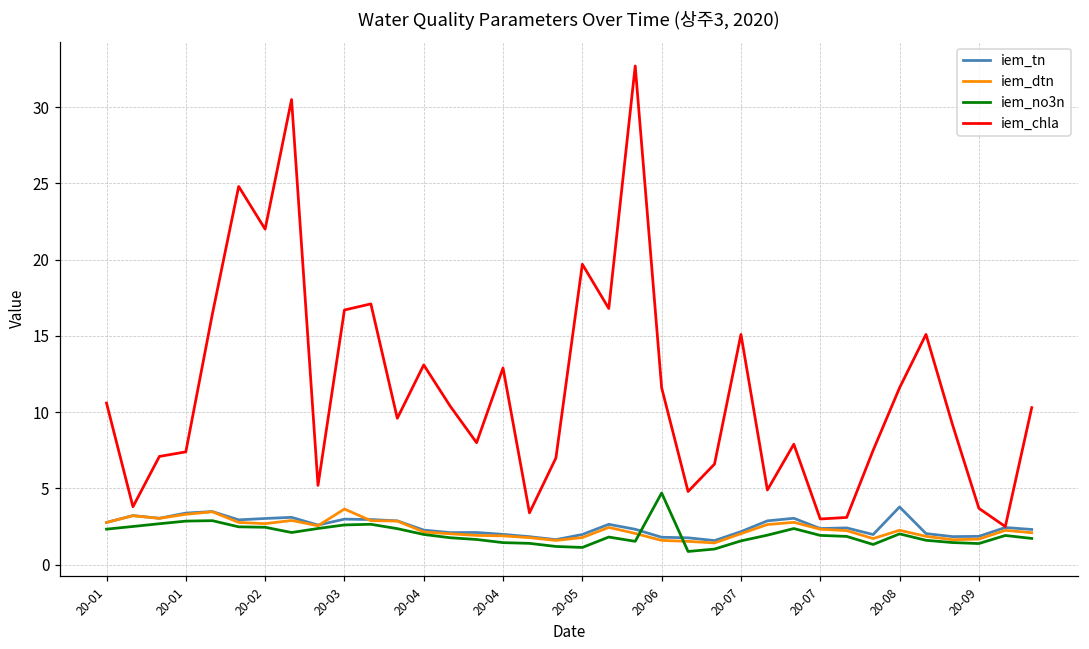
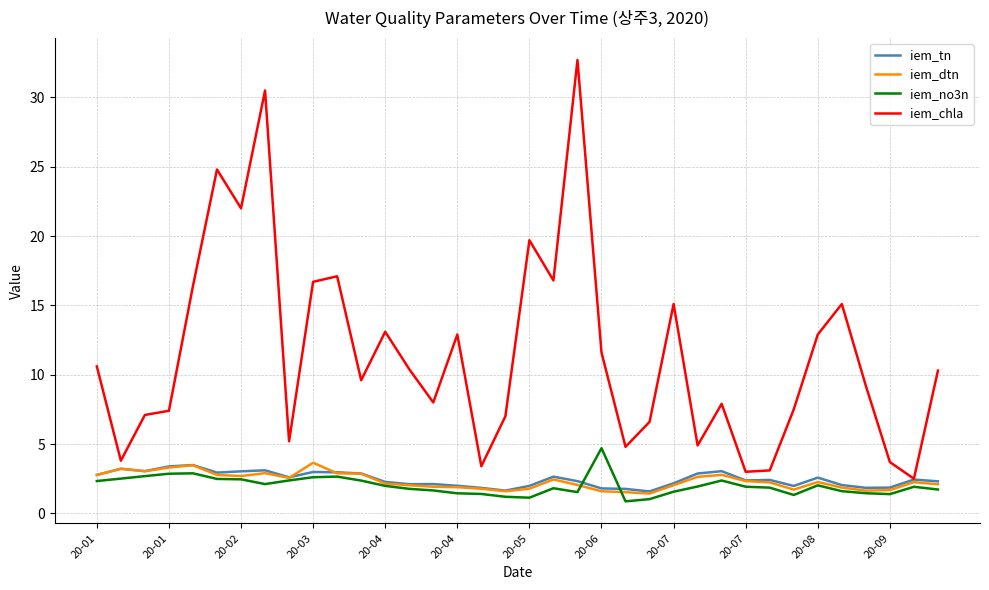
iem_tn, 20-08: 3.8 -> 2.6
iem_chla, 20-08: 11.6 -> 12.9
